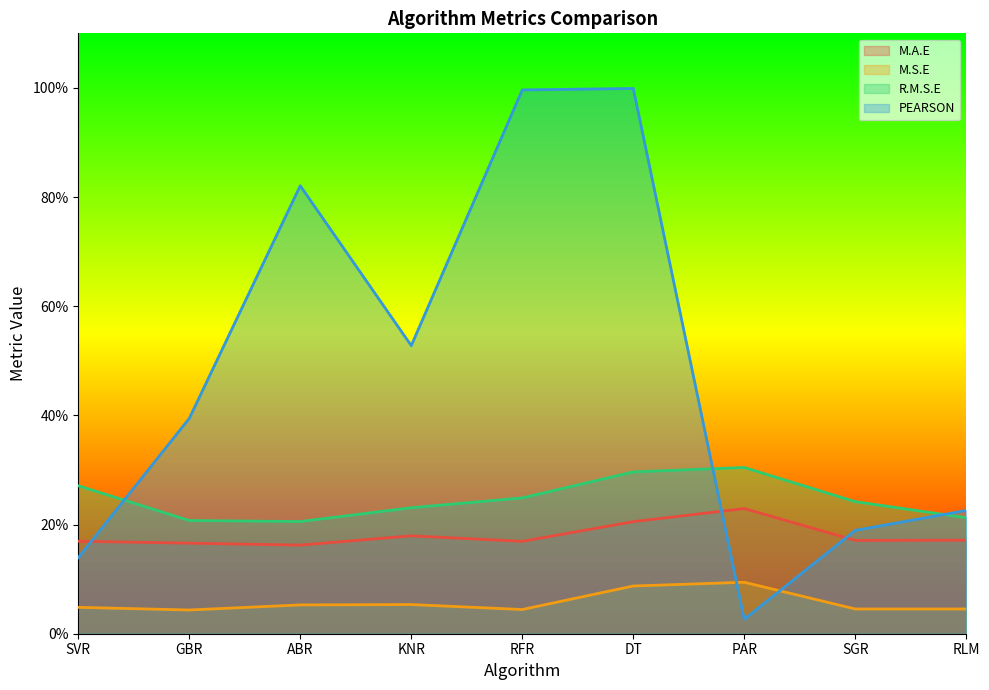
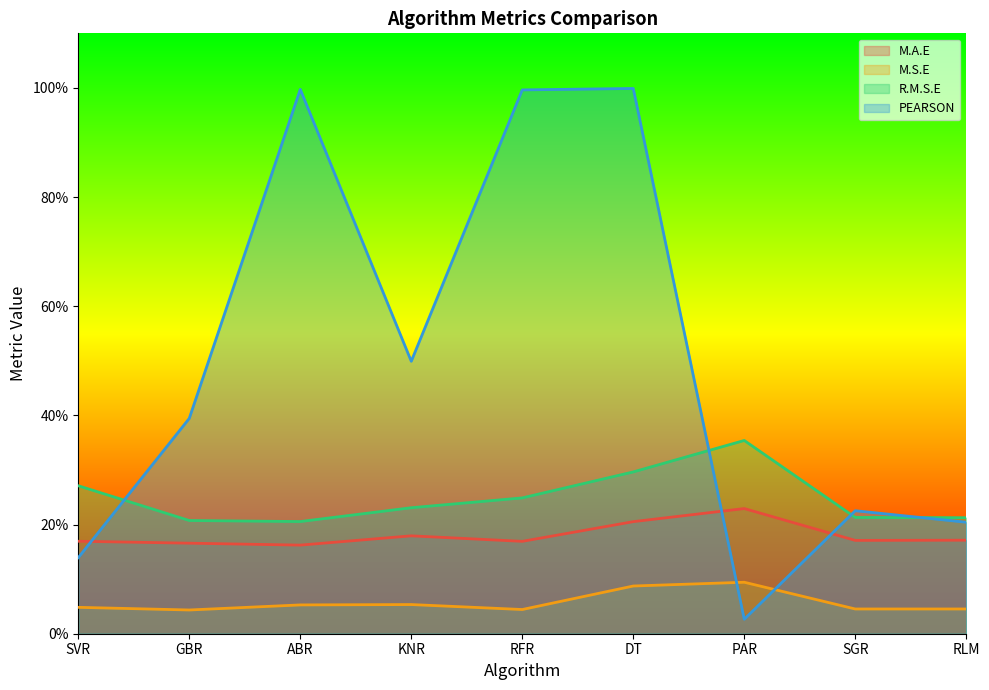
PEARSON, ABR: 82% -> 100%
PEARSON, KNR: 53% -> 50%
R.M.S.E, PAR: 30% -> 35%
R.M.S.E, SGR: 24% -> 21%
PEARSON, SGR: 19% -> 23%
PEARSON, RLM: 23% -> 20%
